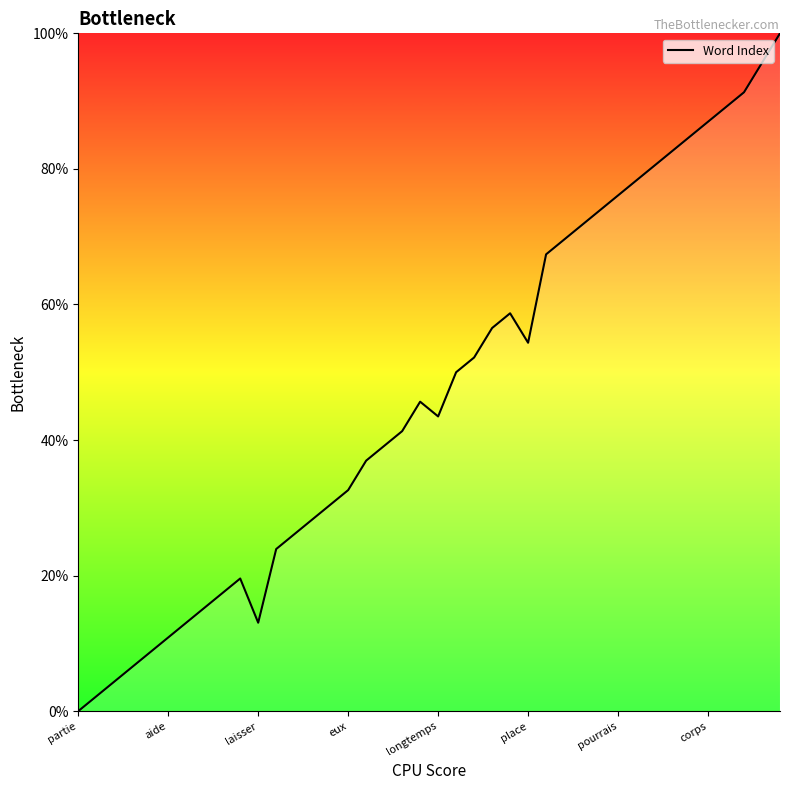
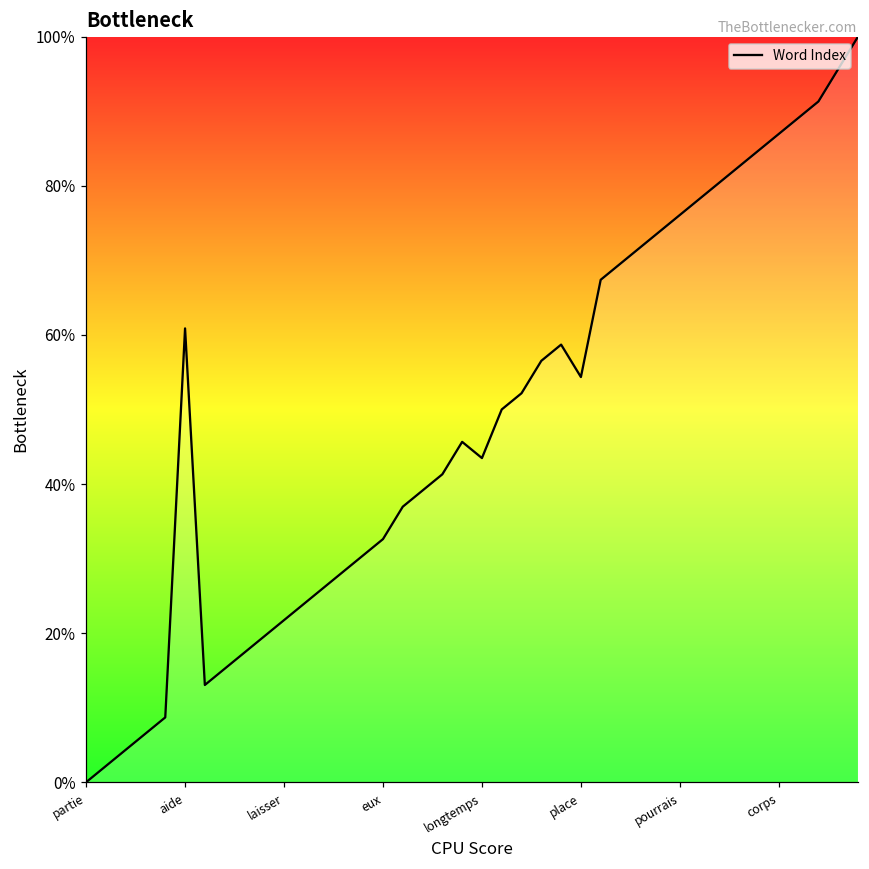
aide: 11% -> 61%
laisser: 13% -> 22%
